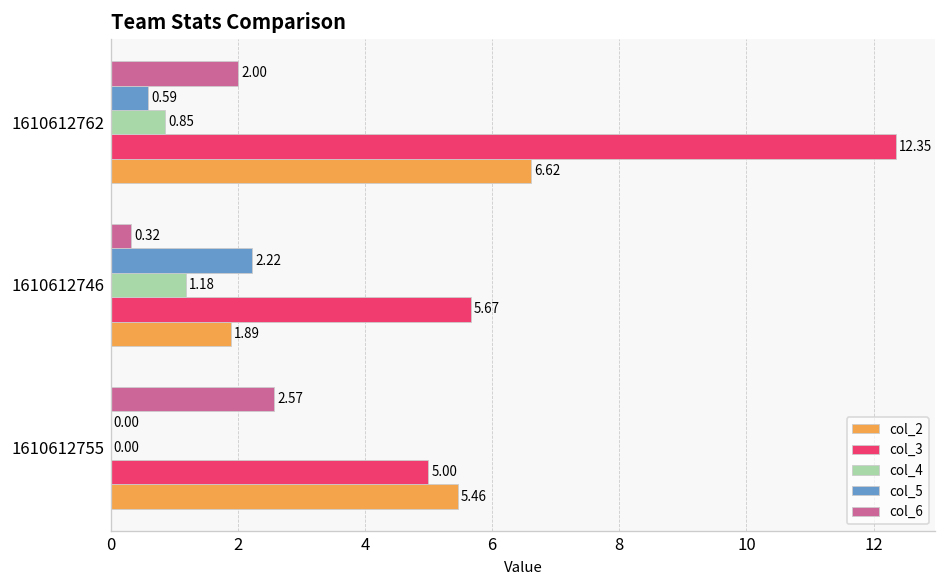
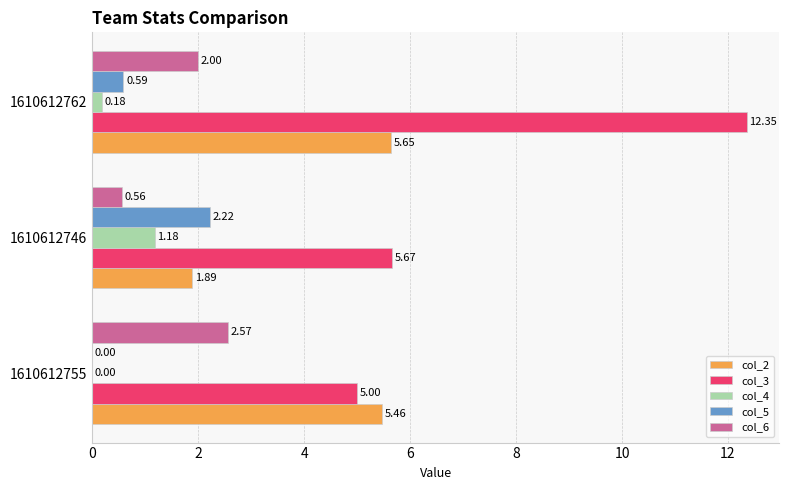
col_4, 1610612762: 0.85 -> 0.18
col_2, 1610612762: 6.62 -> 5.65
col_6, 1610612746: 0.32 -> 0.56
